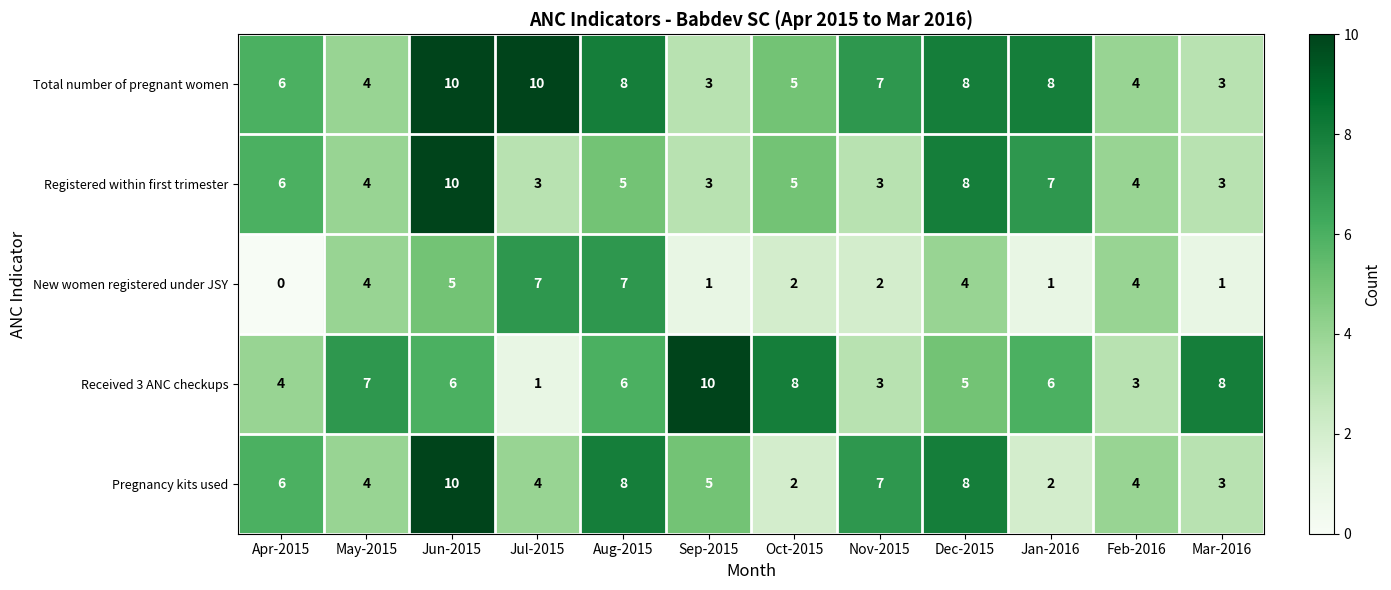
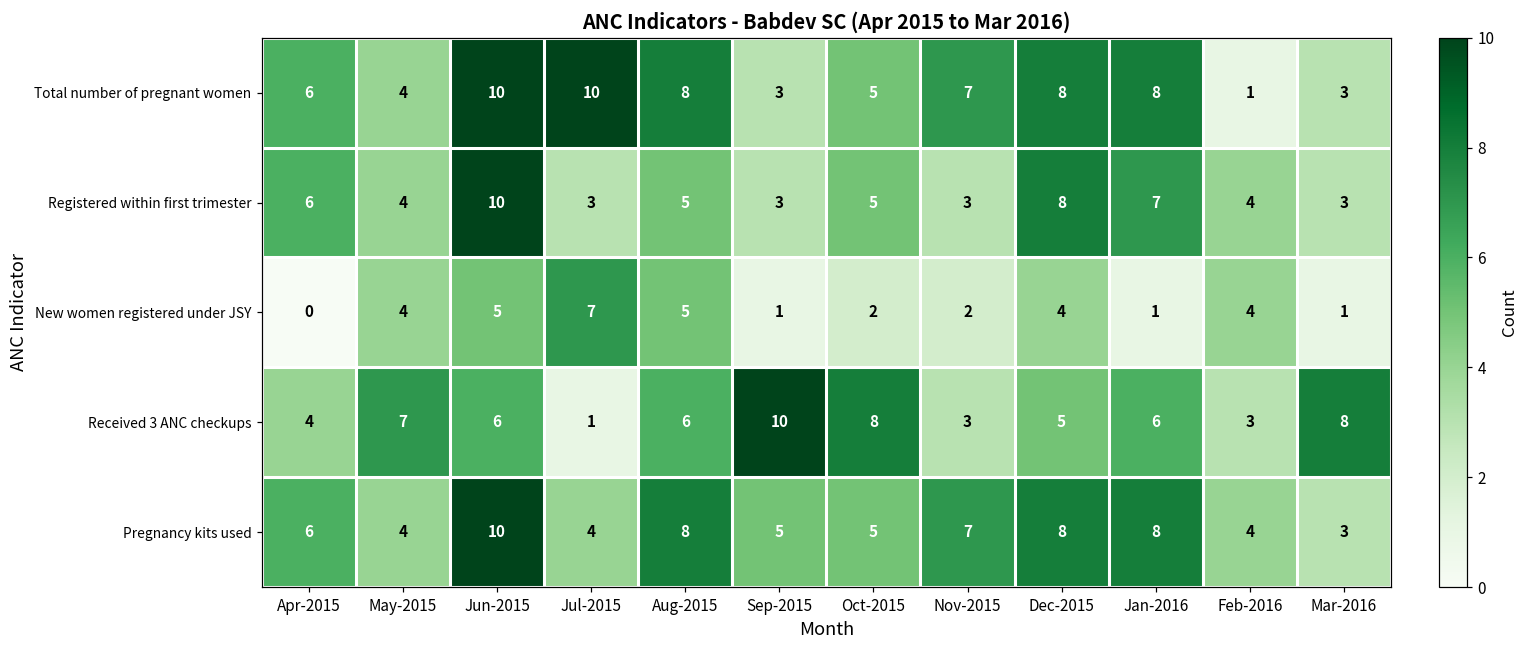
Total number of pregnant women, Feb-2016: 4 -> 1
New women registered under JSY, Aug-2015: 7 -> 5
Pregnancy kits used, Oct-2015: 2 -> 5
Pregnancy kits used, Jan-2016: 2 -> 8
